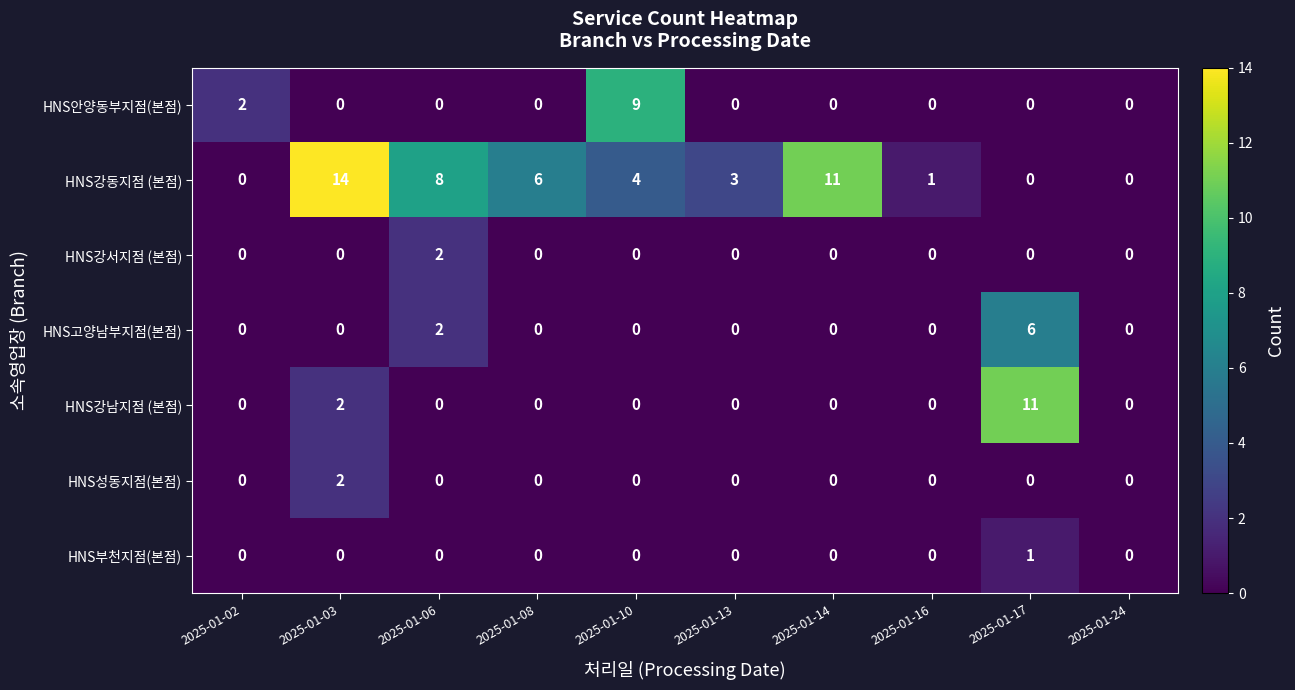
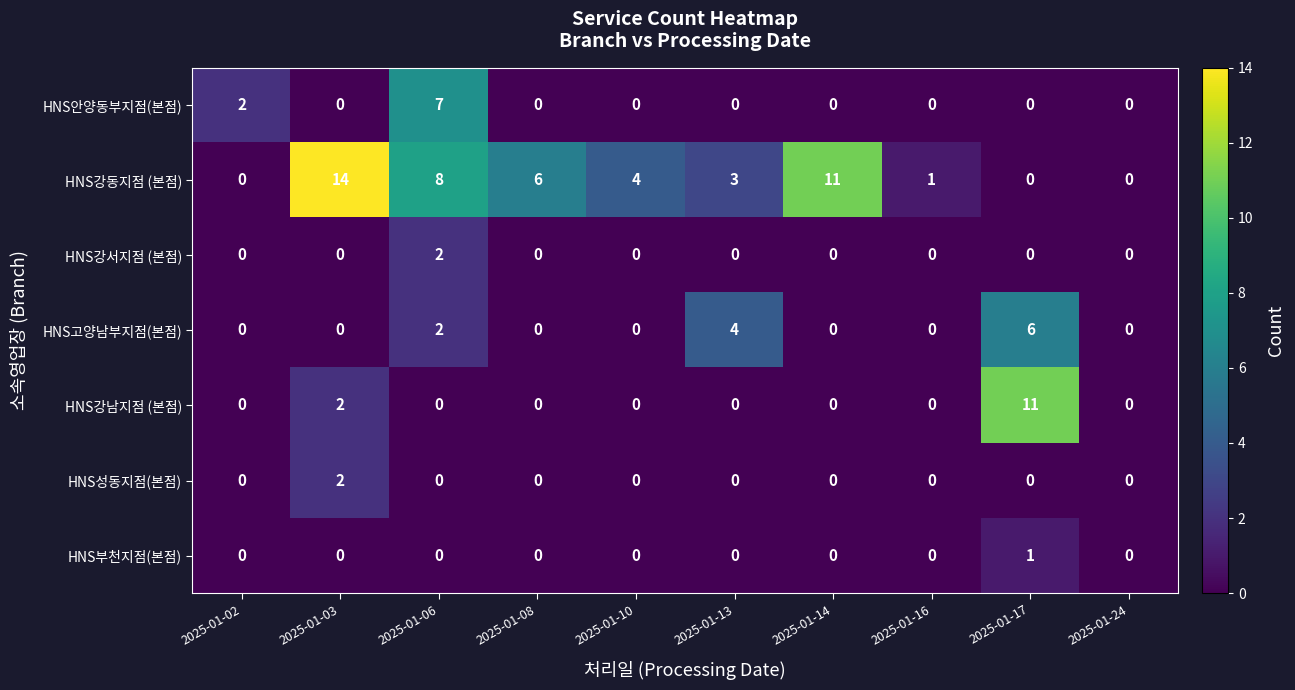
HNS안양동부지점(본점), 2025-01-06: 0 -> 7
HNS안양동부지점(본점), 2025-01-10: 9 -> 0
HNS고양남부지점(본점), 2025-01-13: 0 -> 4
